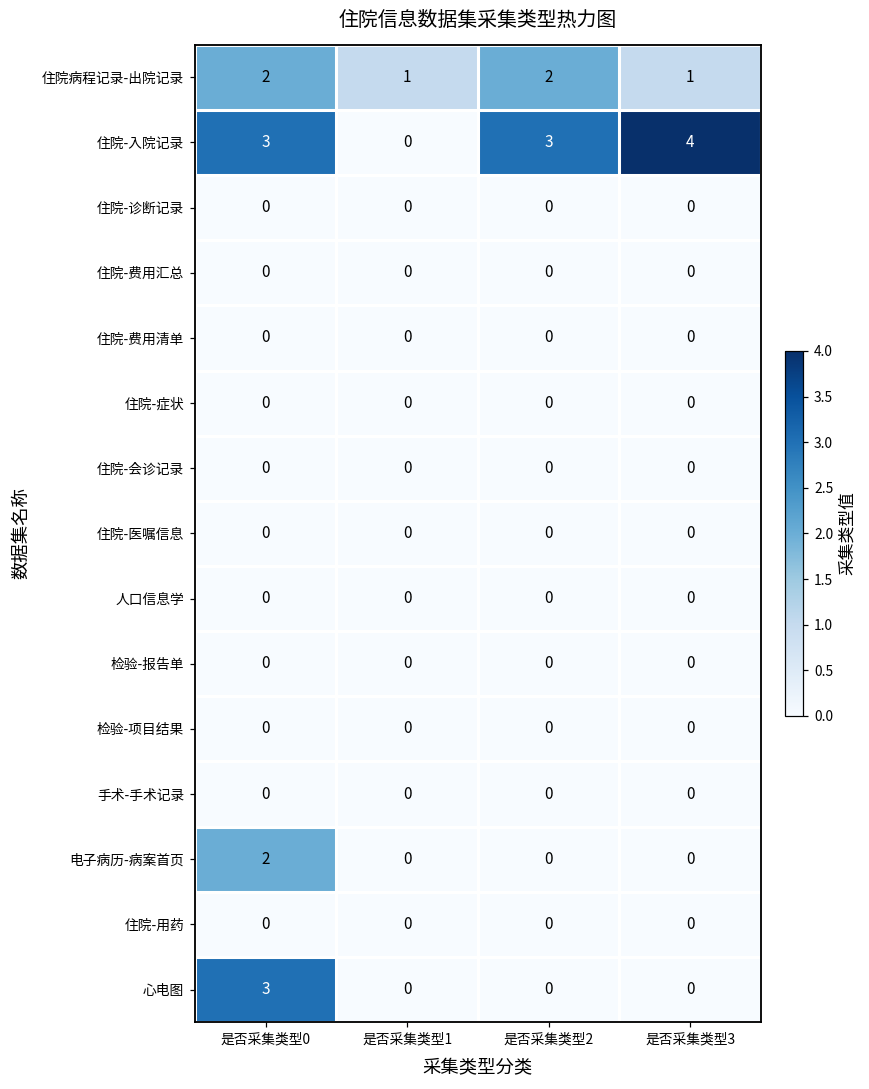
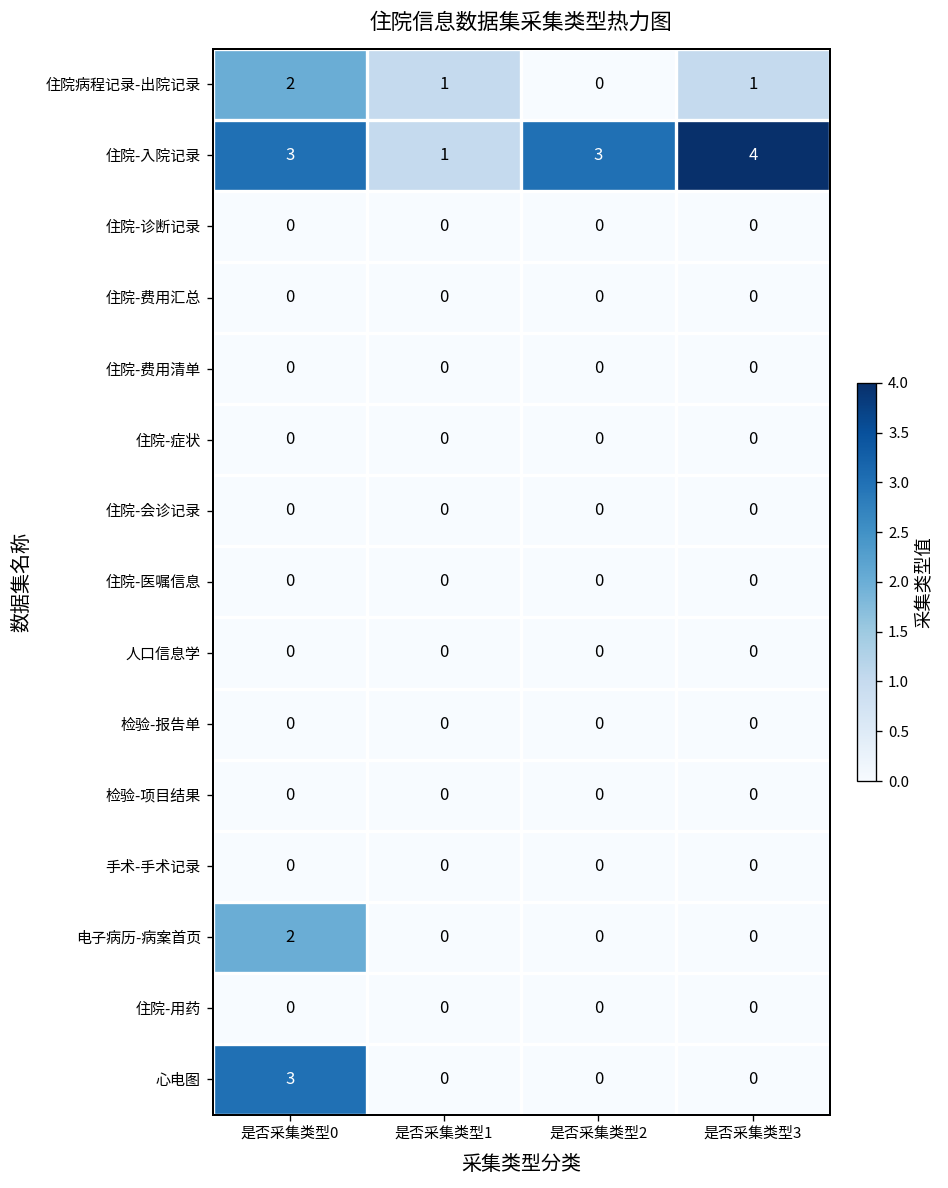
住院病程记录-出院记录, 是否采集类型2: 2 -> 0
住院-入院记录, 是否采集类型1: 0 -> 1
